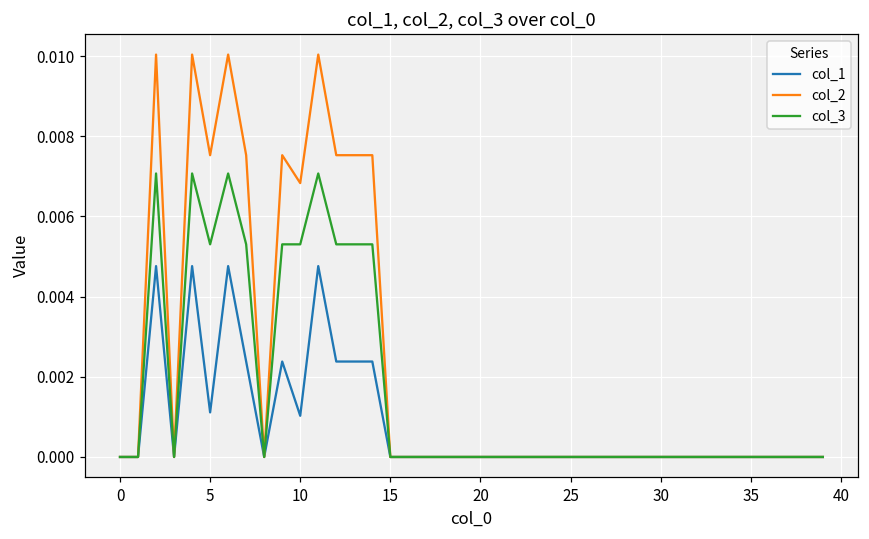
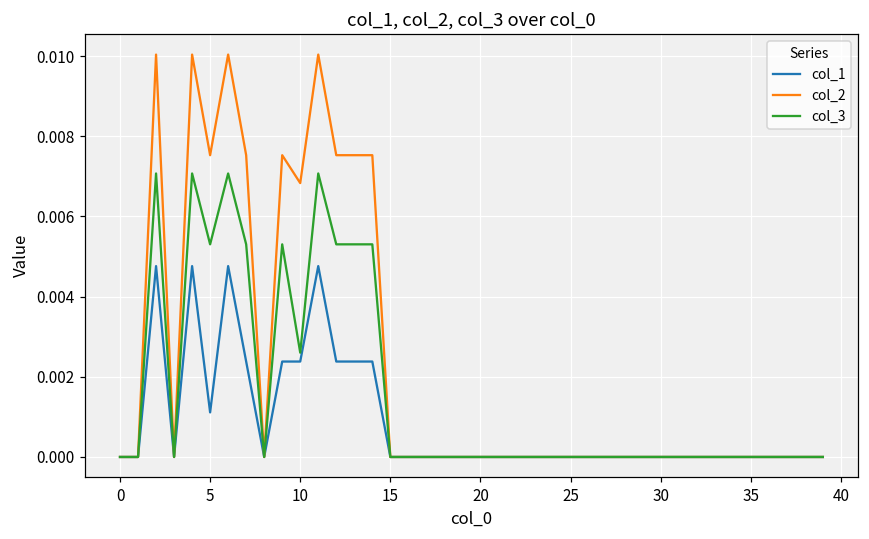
col_1, 10: 0.0010 -> 0.0024
col_3, 10: 0.0053 -> 0.0026
